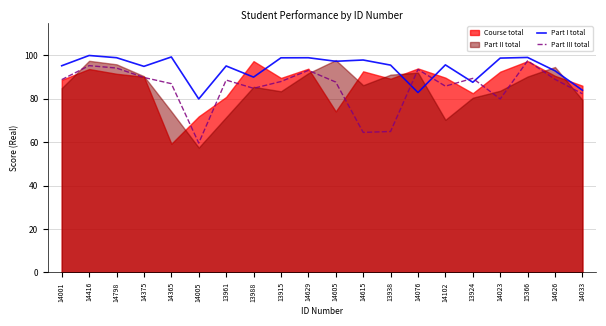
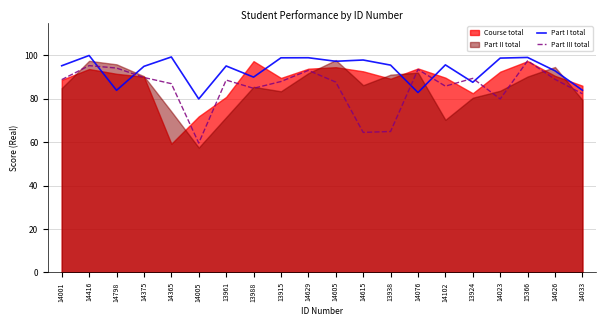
Part I total, 14798: 99 -> 84
Course total, 14605: 74 -> 95
